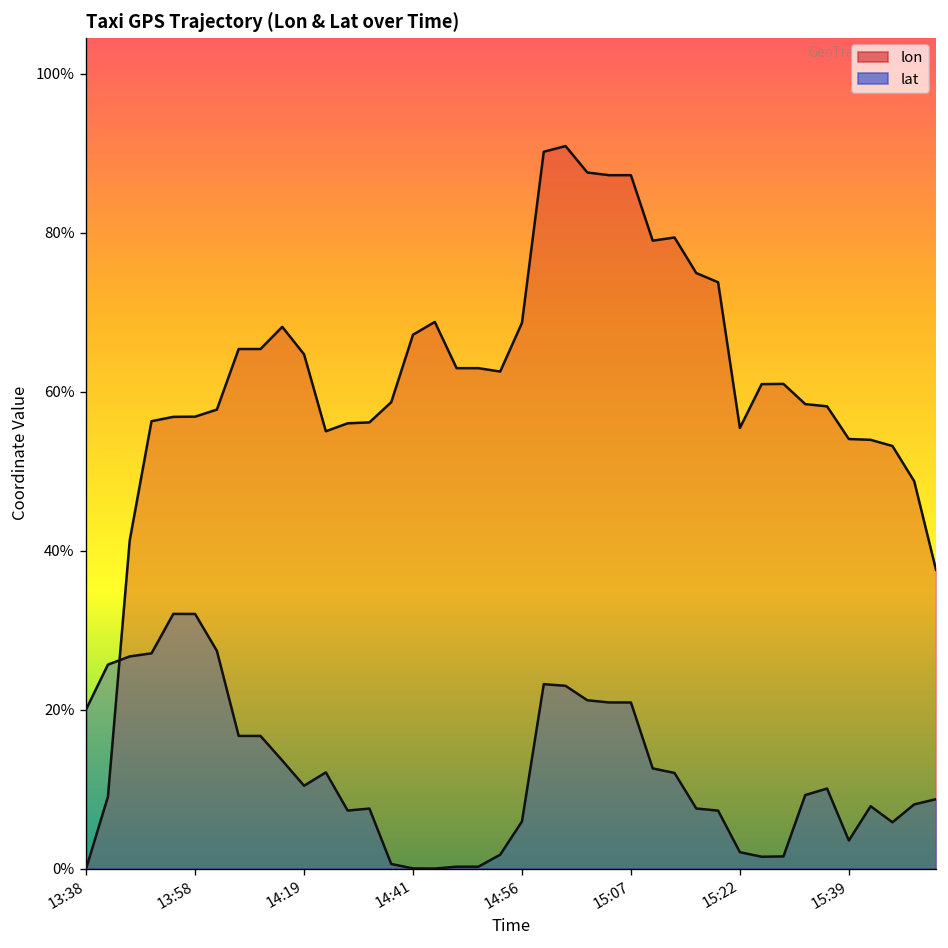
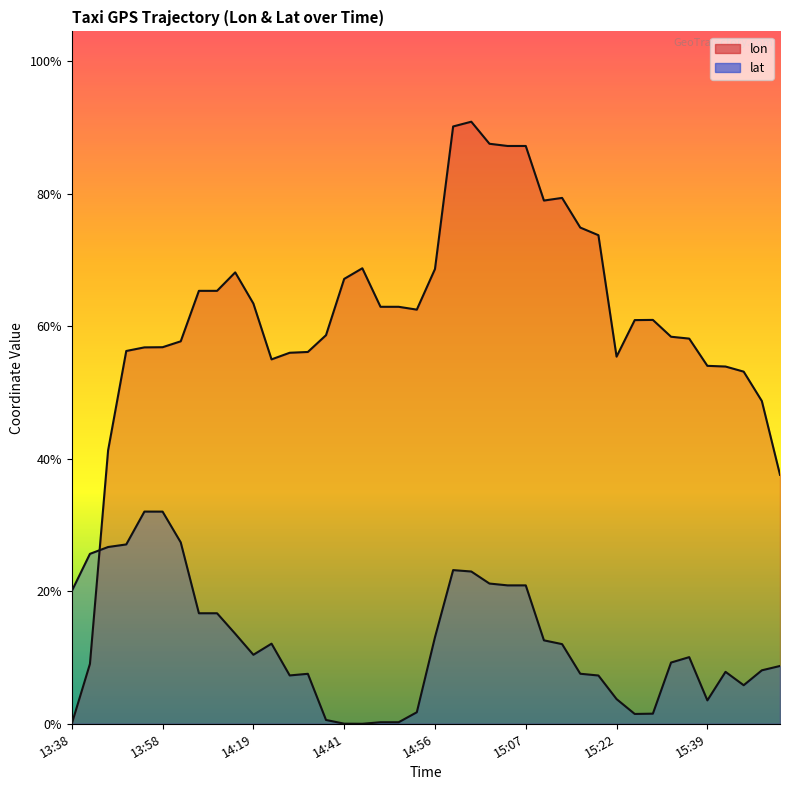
lon, 14:19: 65% -> 63%
lat, 14:56: 6% -> 13%
lat, 15:22: 2% -> 4%
